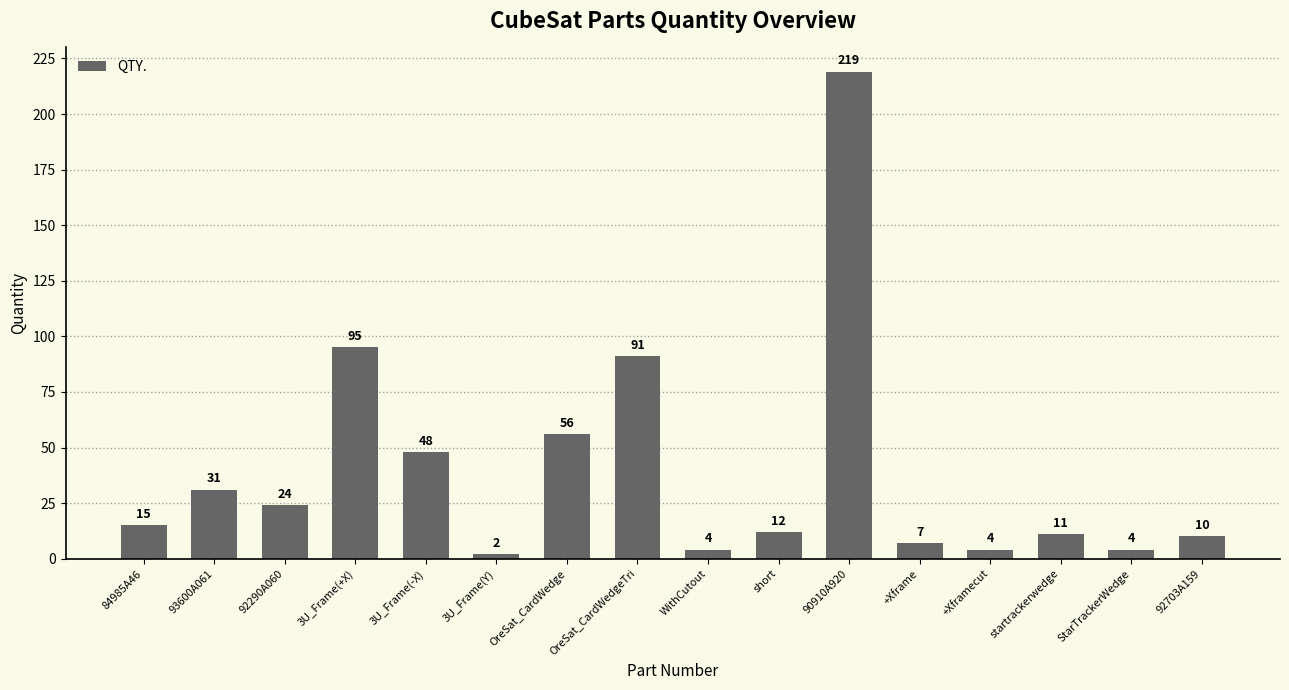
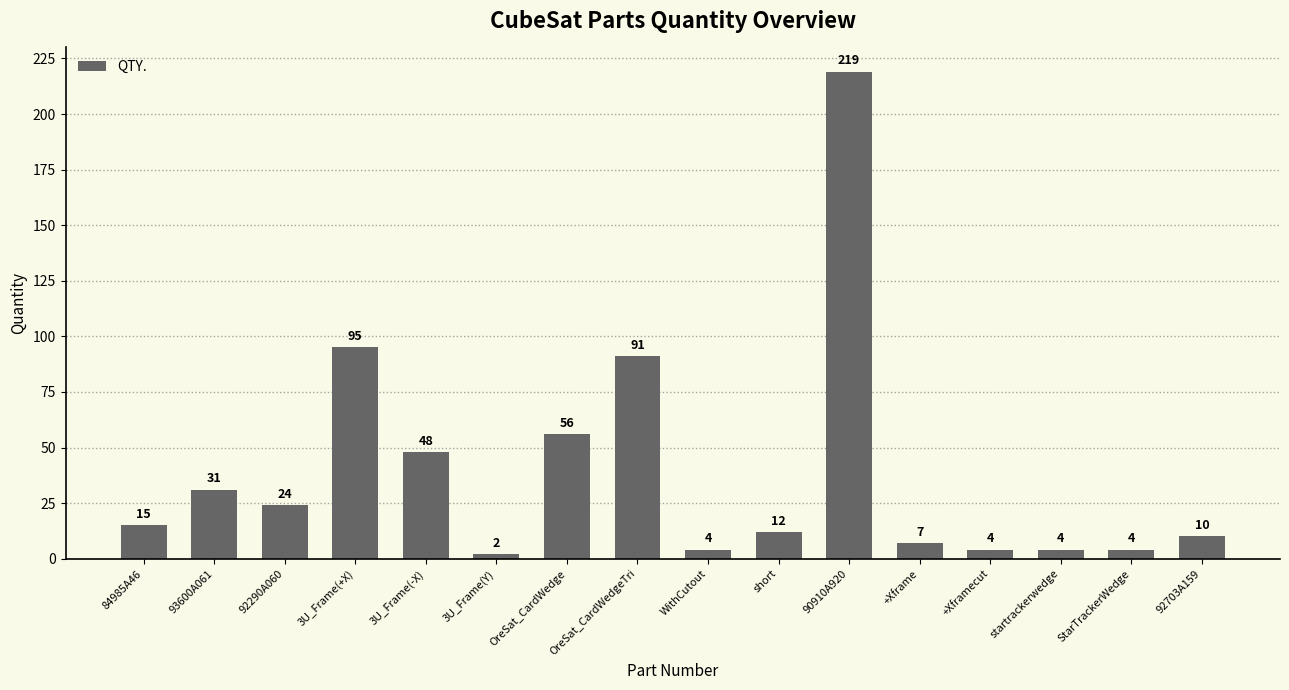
startrackerwedge: 11 -> 4
